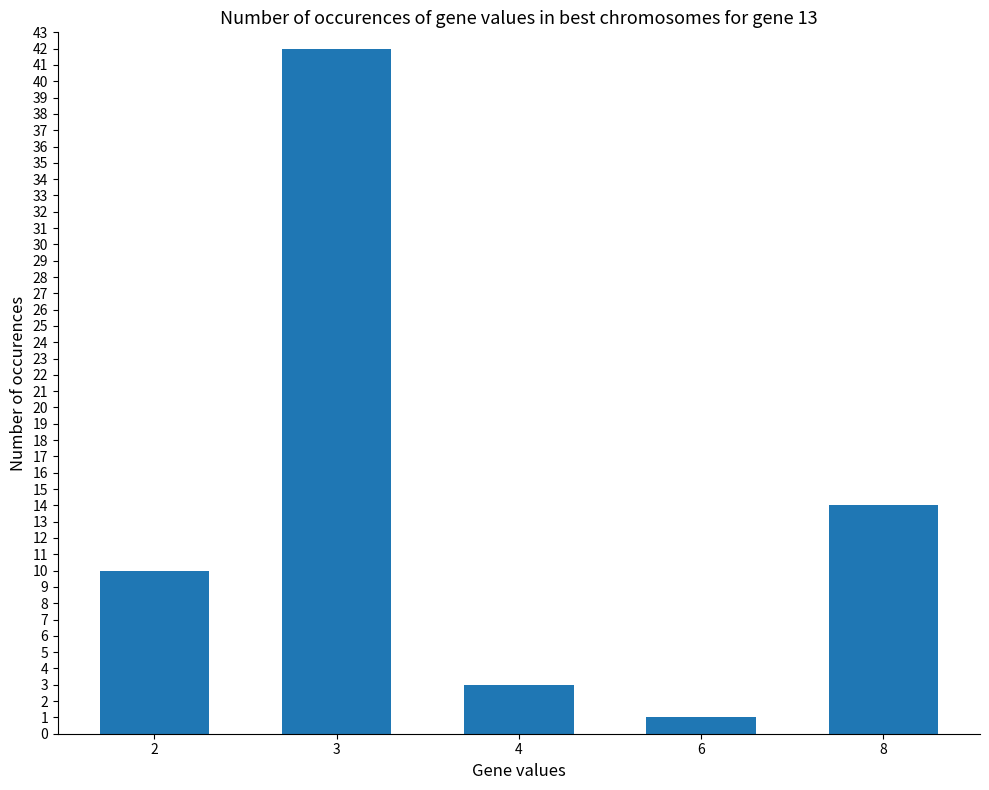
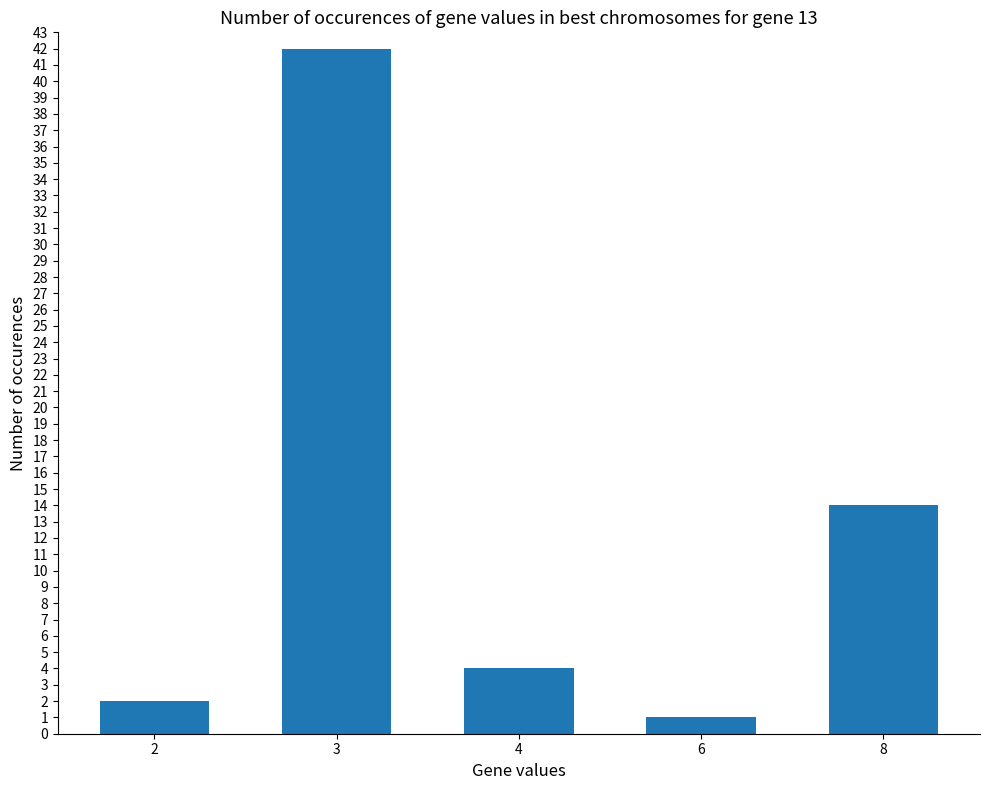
2: 10 -> 2
4: 3 -> 4
